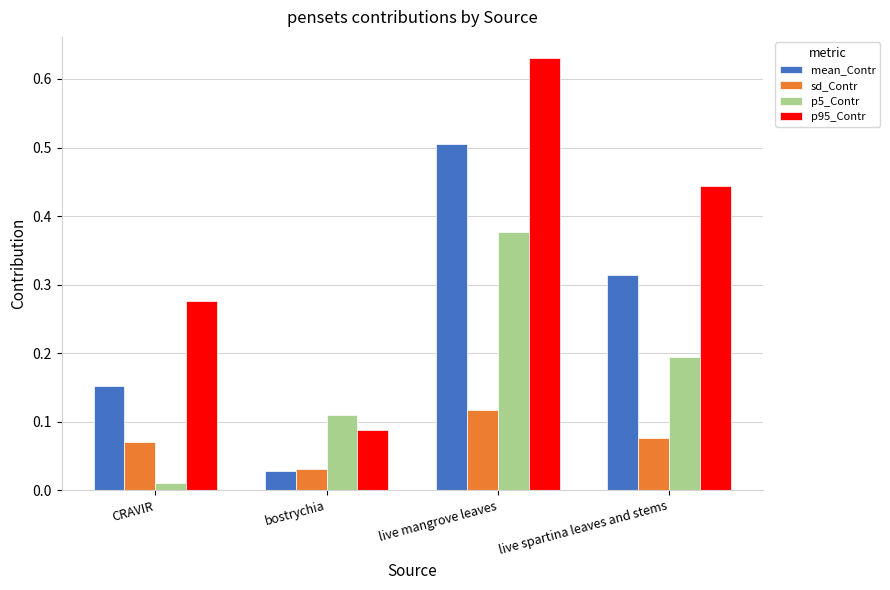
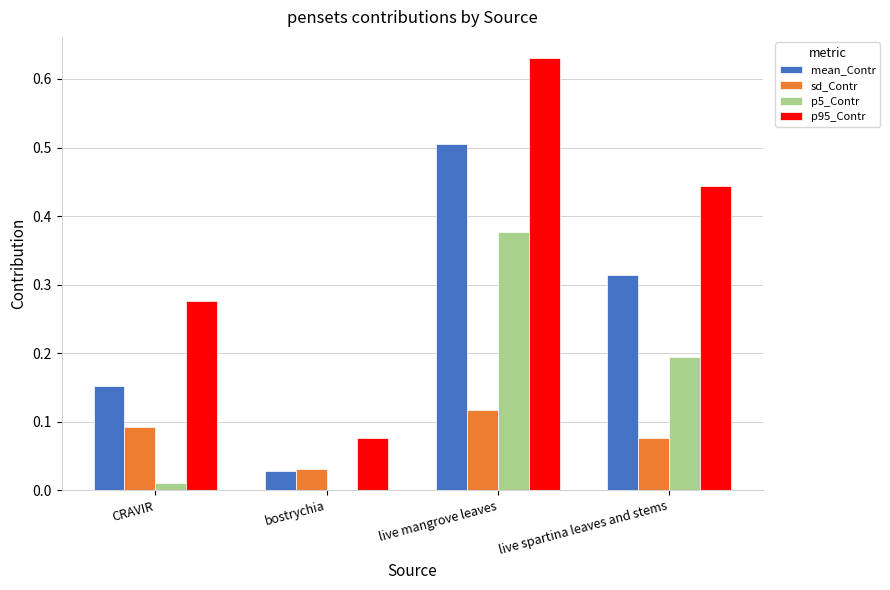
sd_Contr, CRAVIR: 0.07 -> 0.09
p5_Contr, bostrychia: 0.11 -> 0.00
p95_Contr, bostrychia: 0.09 -> 0.08
